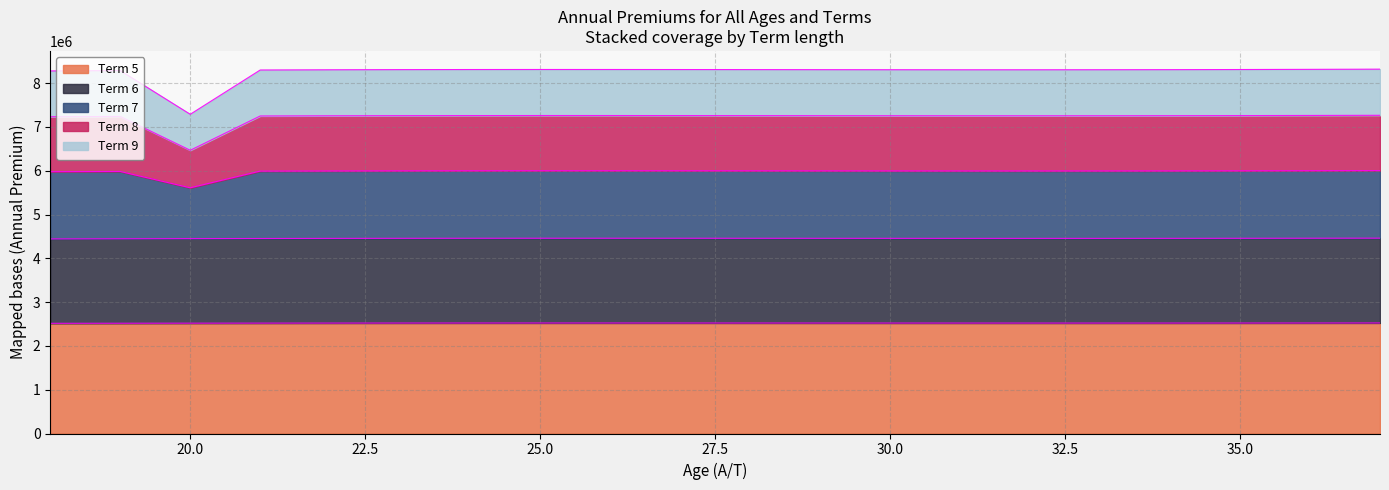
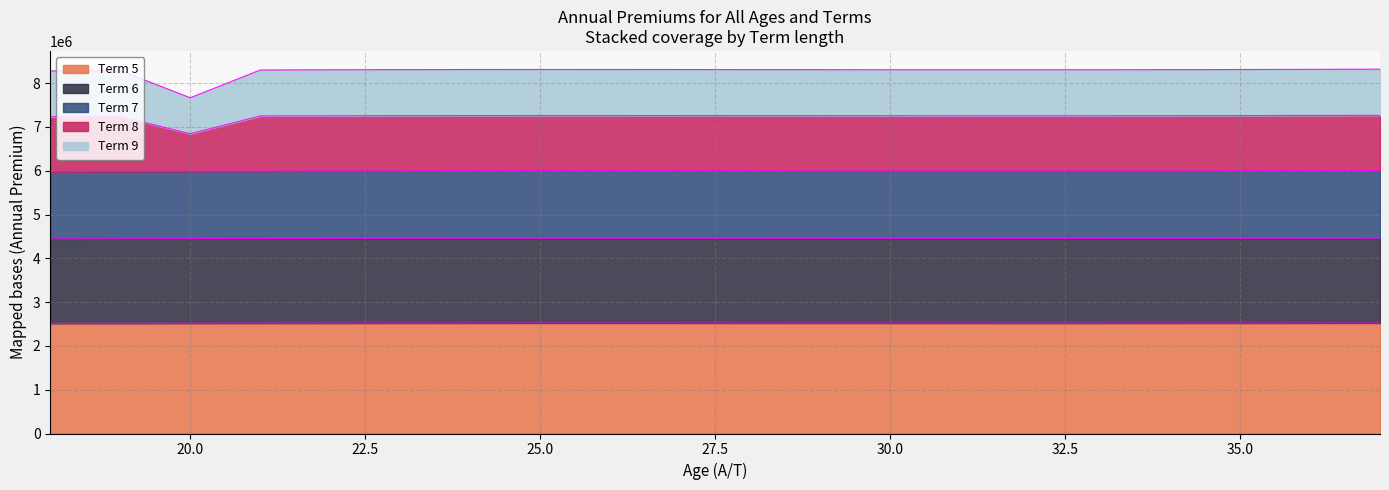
Term 7, 20.0: 1200000 -> 1500000
